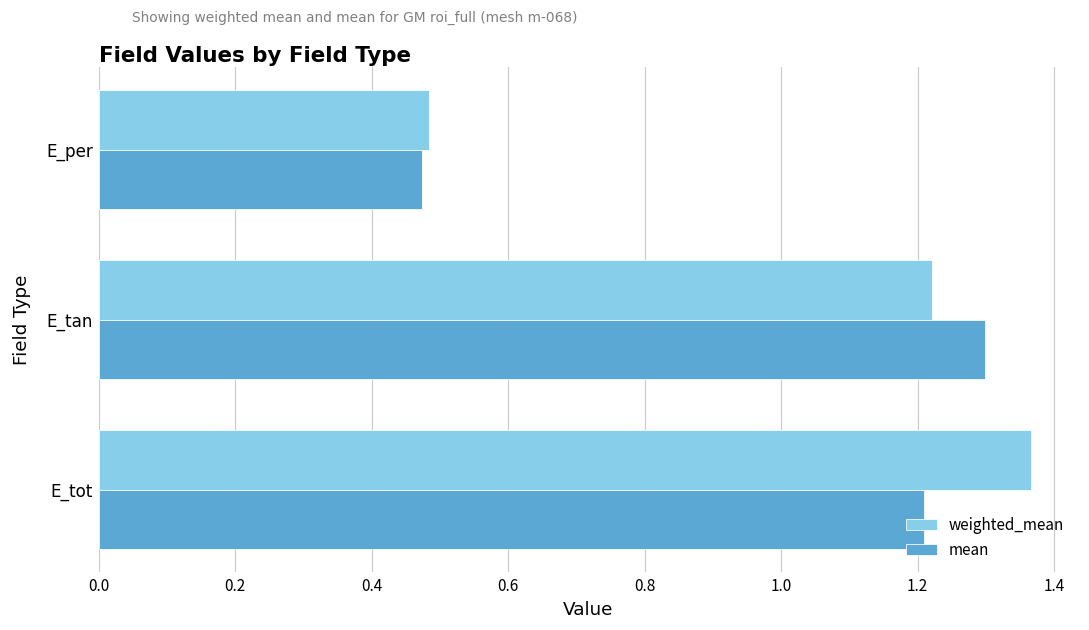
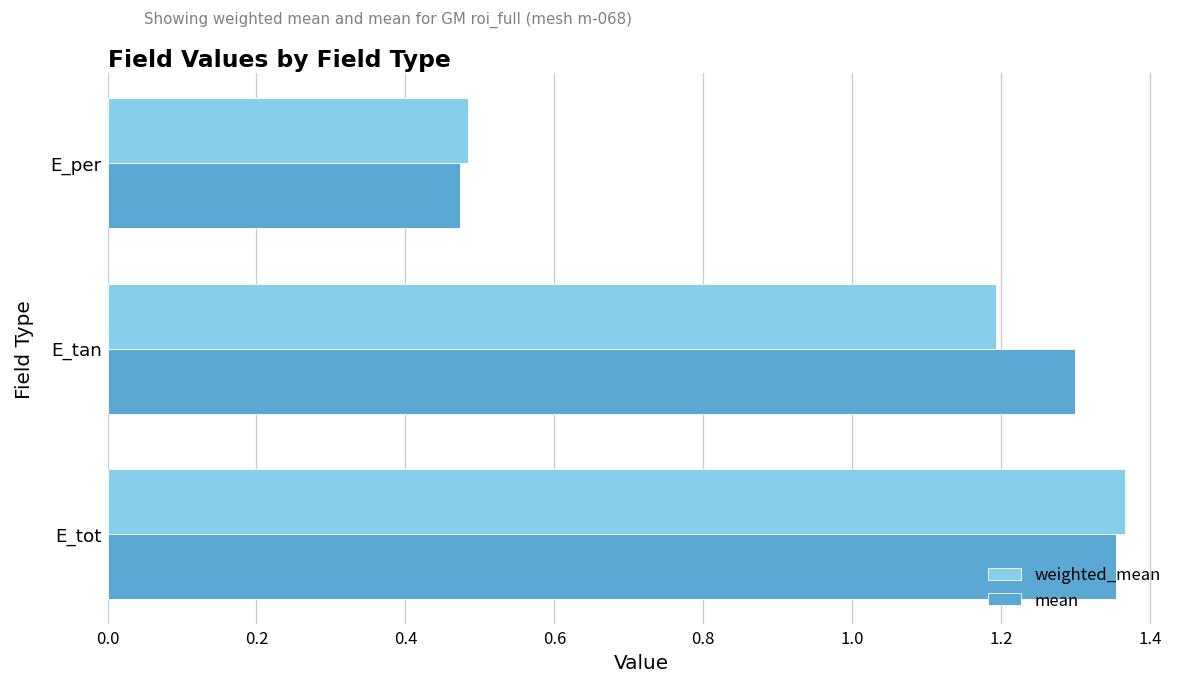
weighted_mean, E_tan: 1.22 -> 1.19
mean, E_tot: 1.21 -> 1.35
